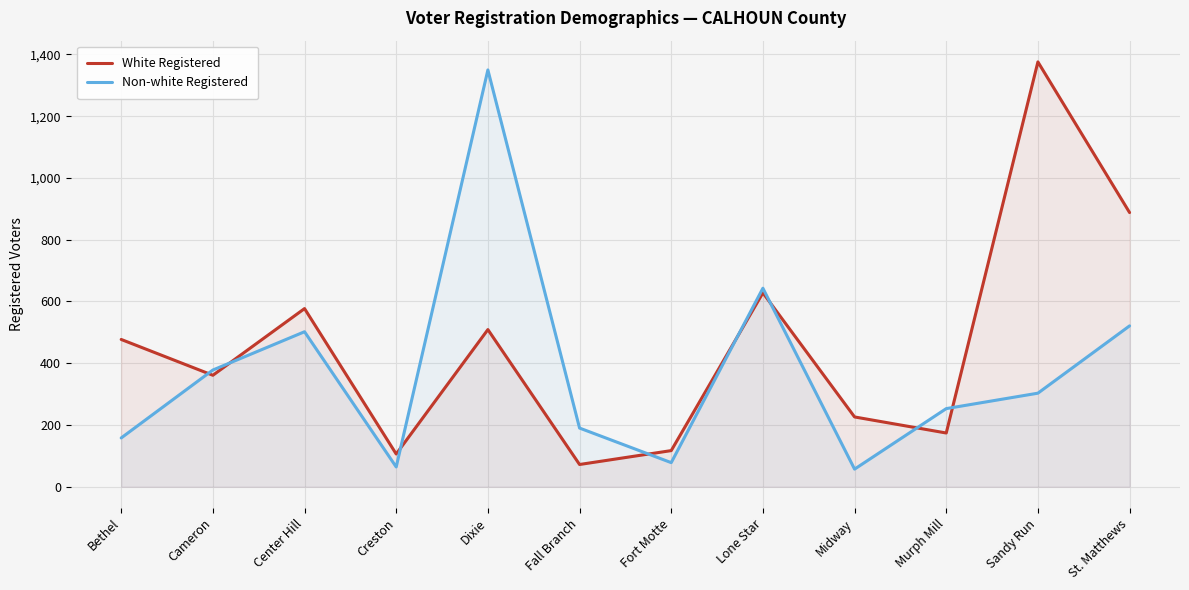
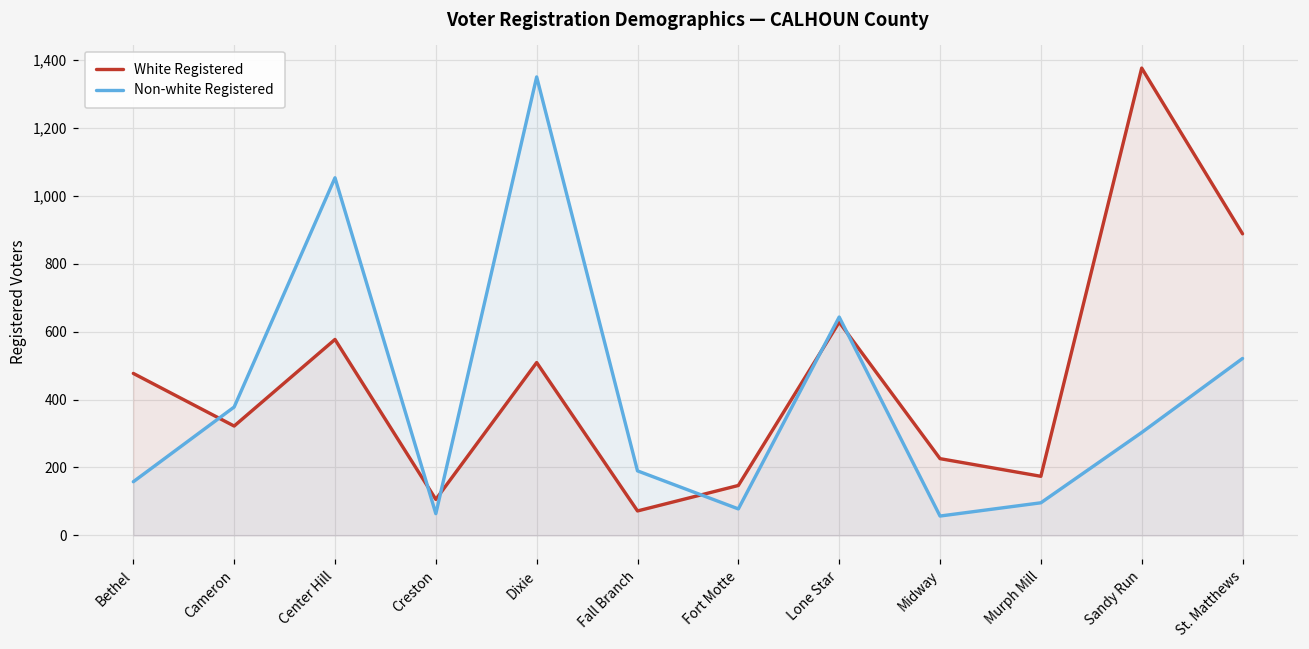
White Registered, Cameron: 360 -> 320
Non-white Registered, Center Hill: 500 -> 1,050
White Registered, Fort Motte: 120 -> 150
Non-white Registered, Murph Mill: 250 -> 100
